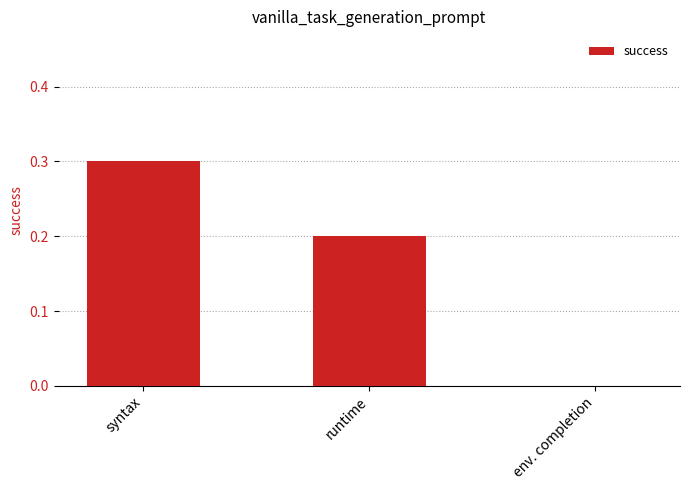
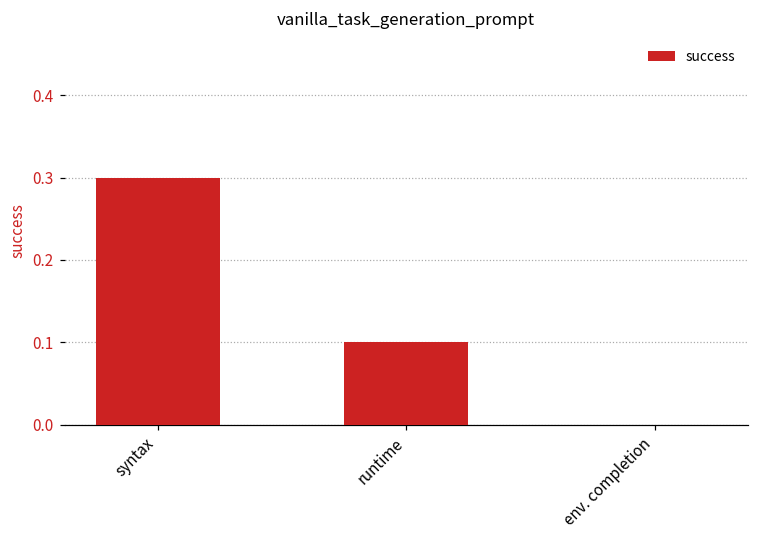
runtime: 0.2 -> 0.1
